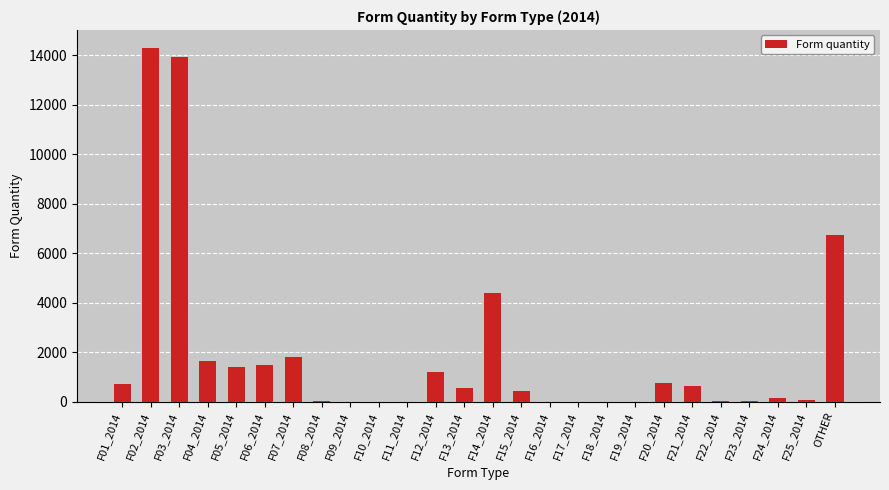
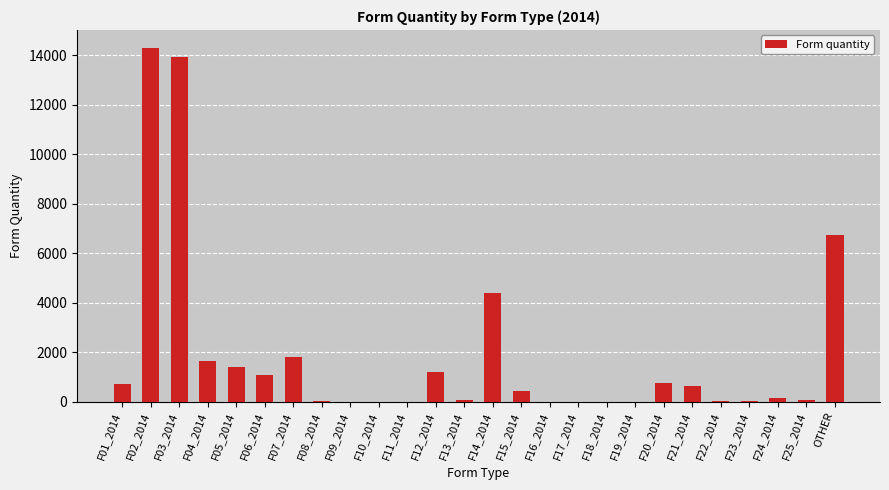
F06_2014: 1500 -> 1100
F13_2014: 600 -> 100
